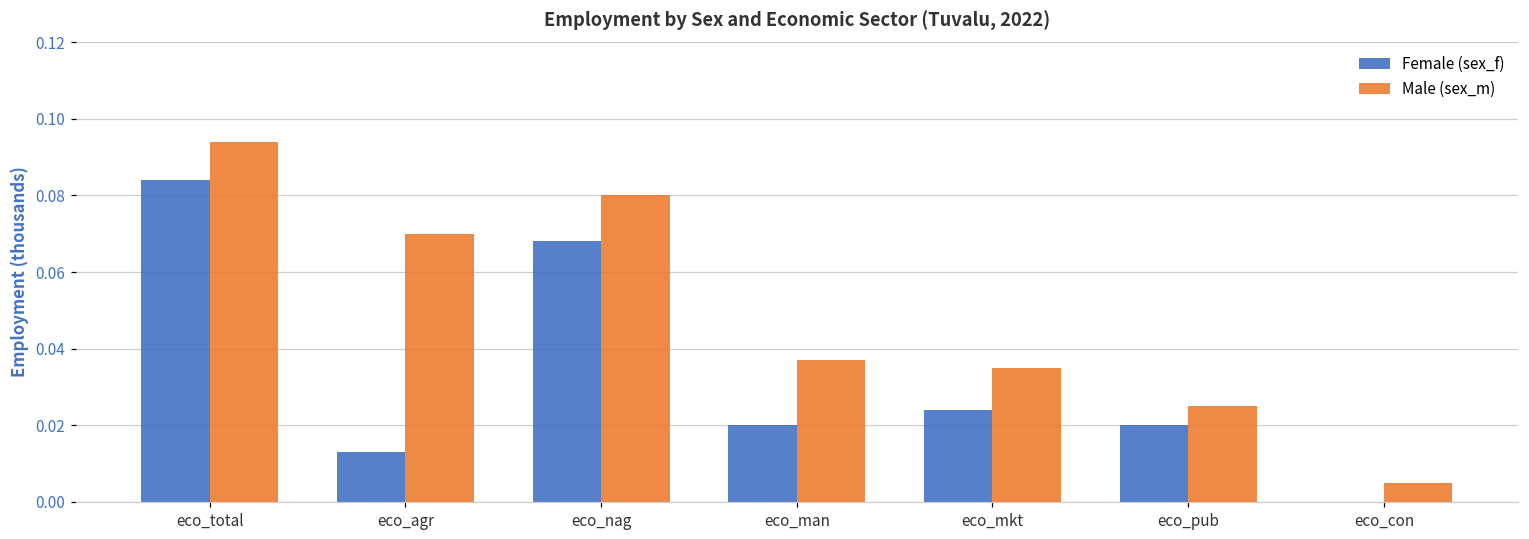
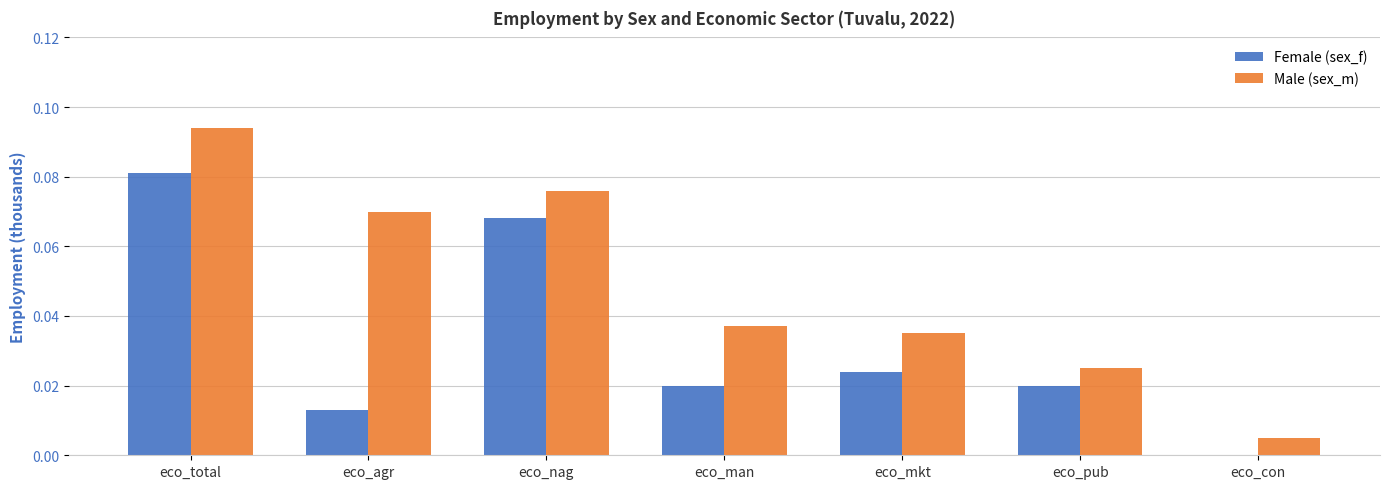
Female (sex_f), eco_total: 0.084 -> 0.081
Male (sex_m), eco_nag: 0.080 -> 0.076
